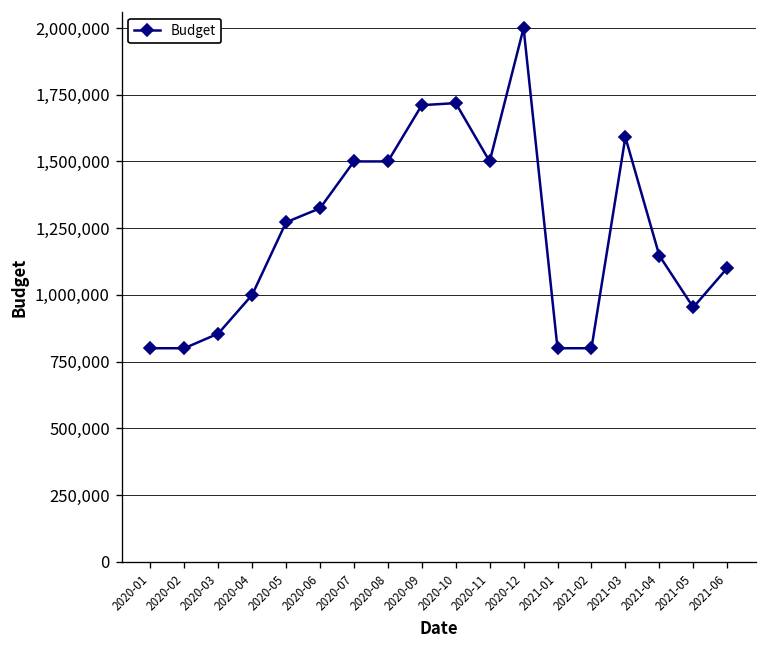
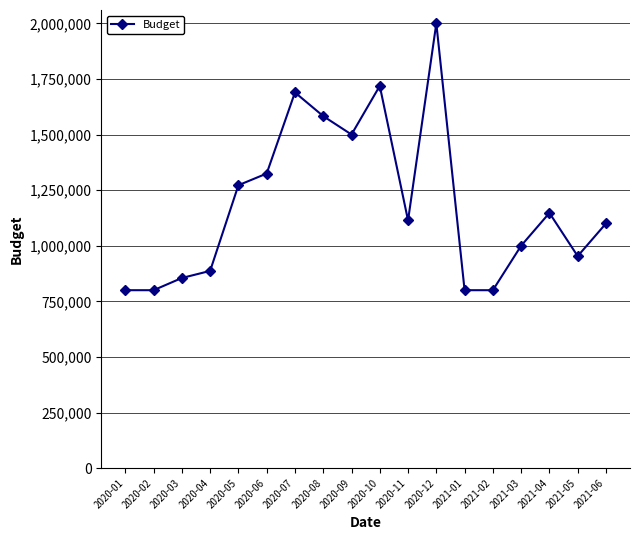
2020-04: 1,000,000 -> 890,000
2020-07: 1,500,000 -> 1,690,000
2020-08: 1,500,000 -> 1,580,000
2020-09: 1,710,000 -> 1,500,000
2020-11: 1,500,000 -> 1,110,000
2021-03: 1,590,000 -> 1,000,000
